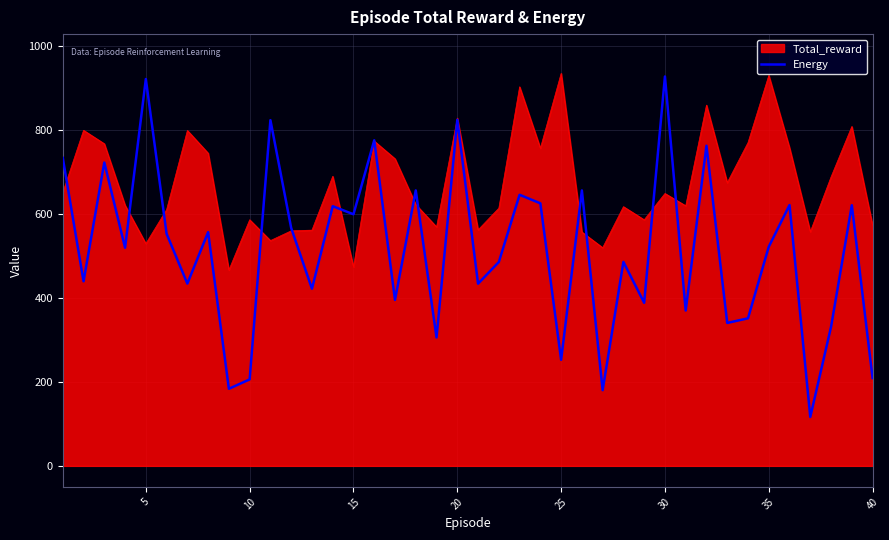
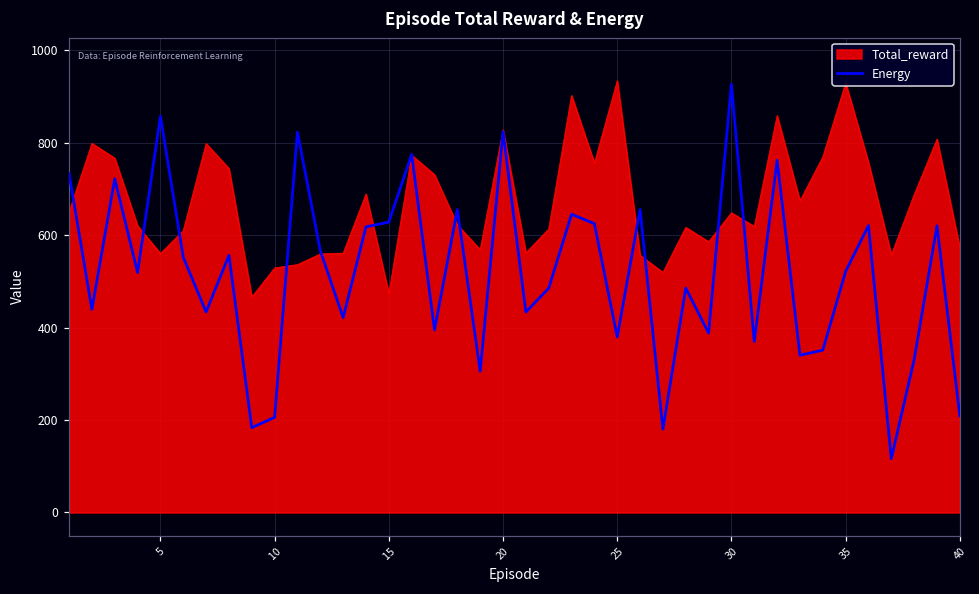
Total_reward, 5: 530 -> 560
Energy, 5: 920 -> 860
Total_reward, 10: 590 -> 530
Energy, 15: 600 -> 630
Energy, 25: 250 -> 380
